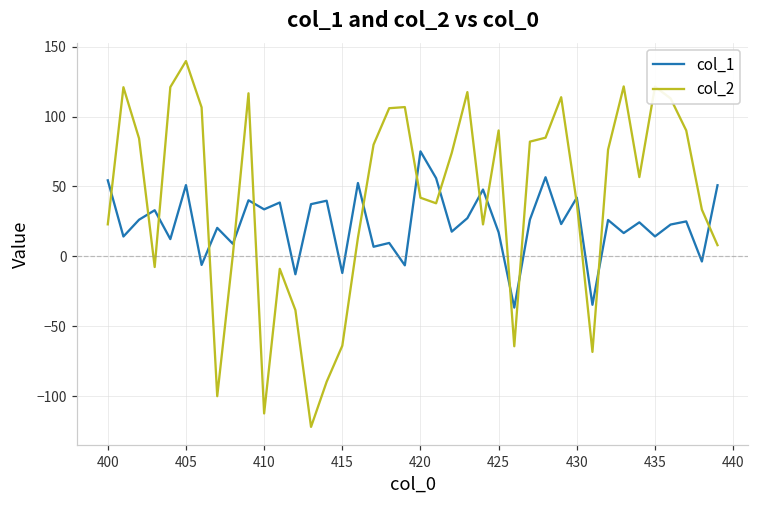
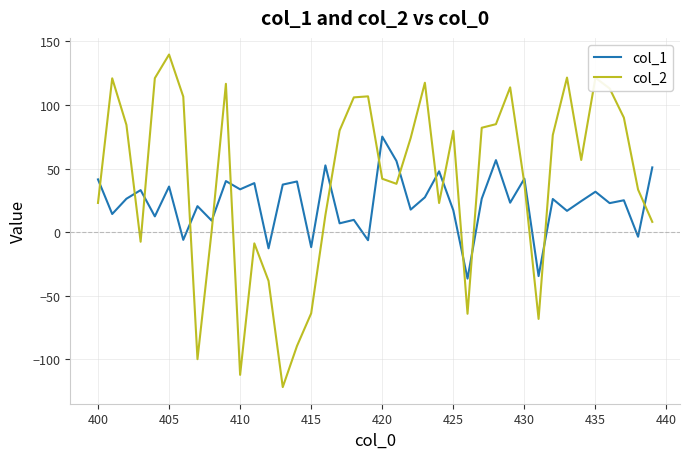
col_1, 400: 54 -> 41
col_1, 405: 51 -> 36
col_2, 425: 90 -> 80
col_1, 435: 14 -> 32
